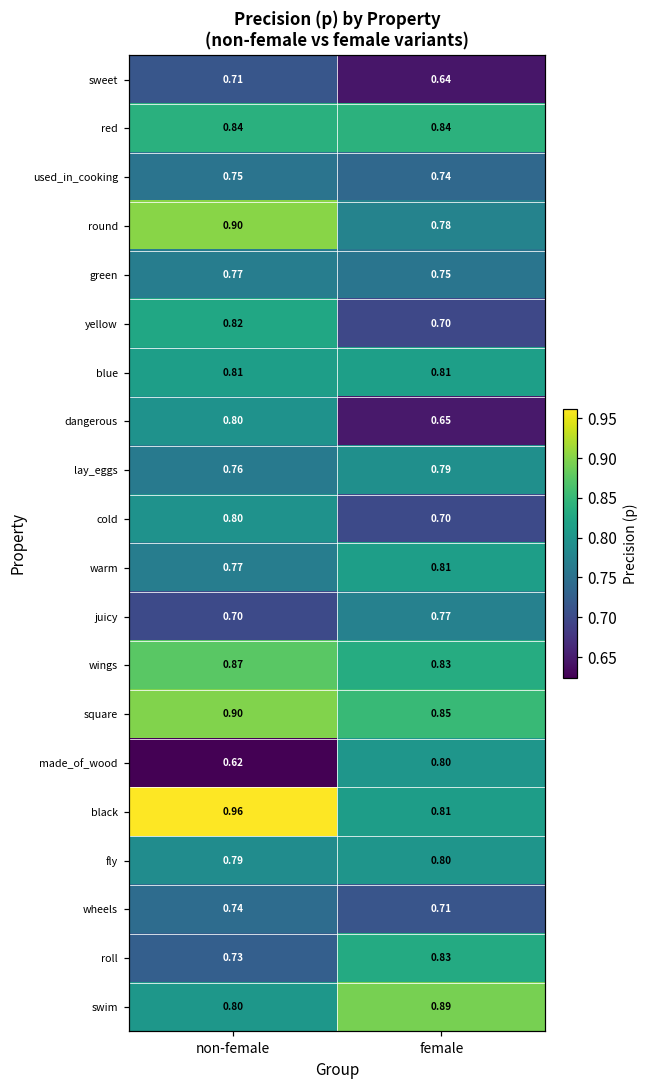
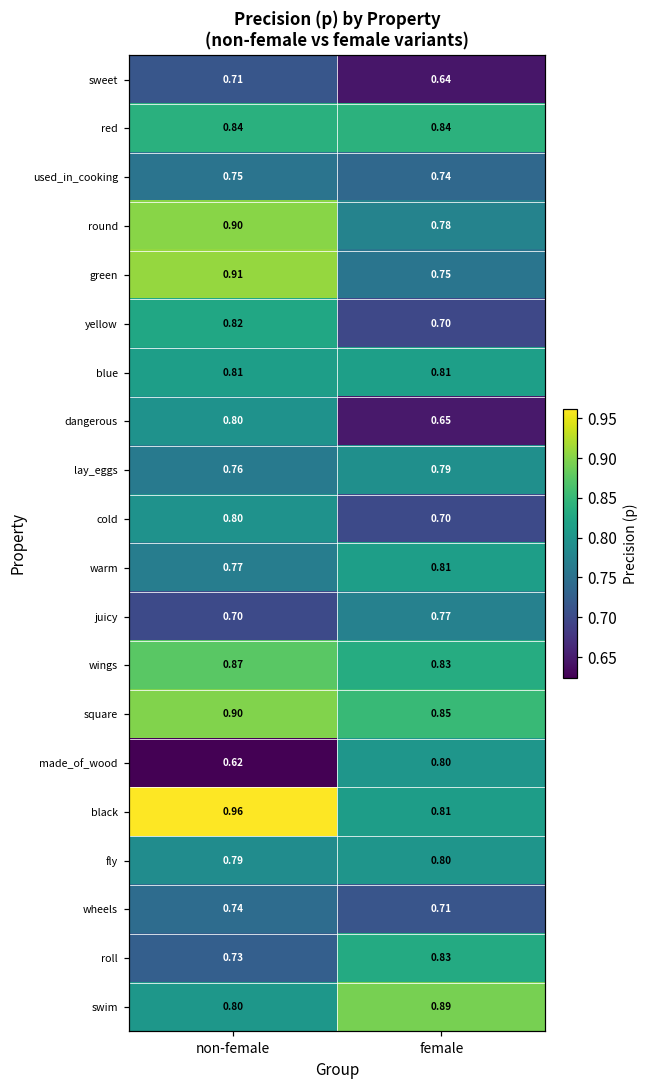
green, non-female: 0.77 -> 0.91
